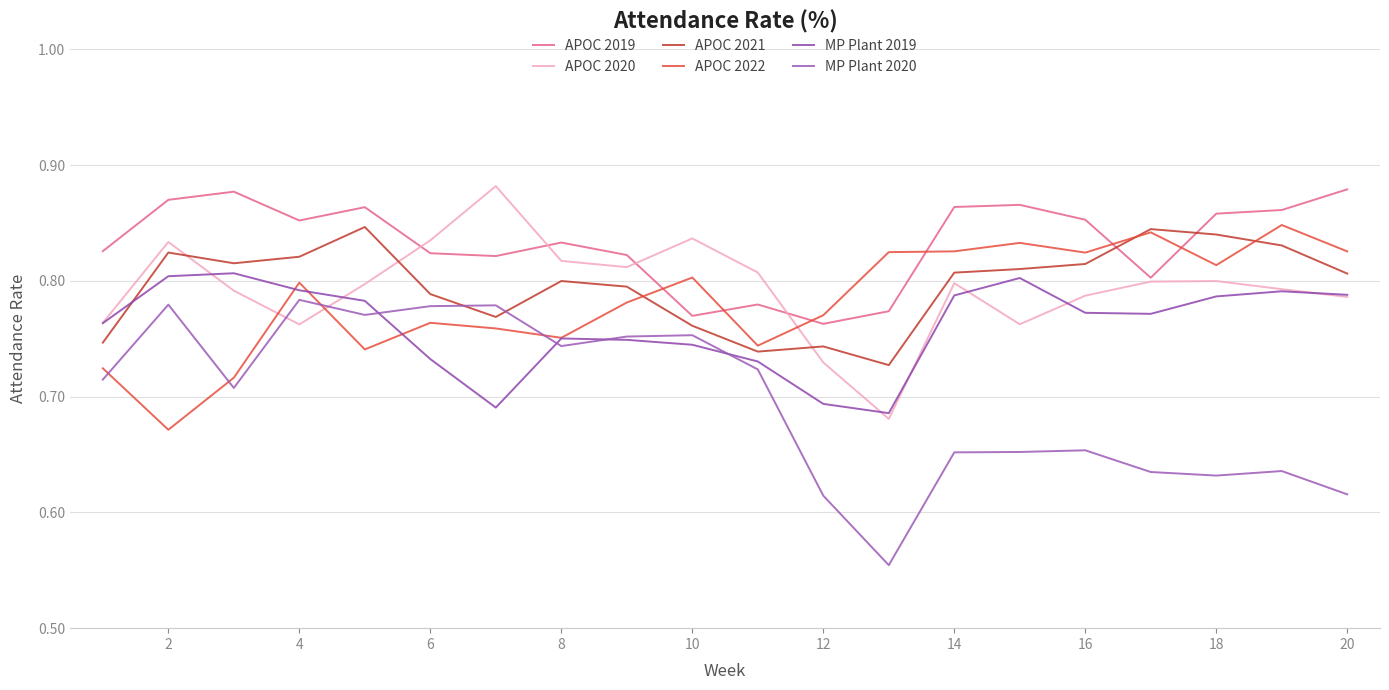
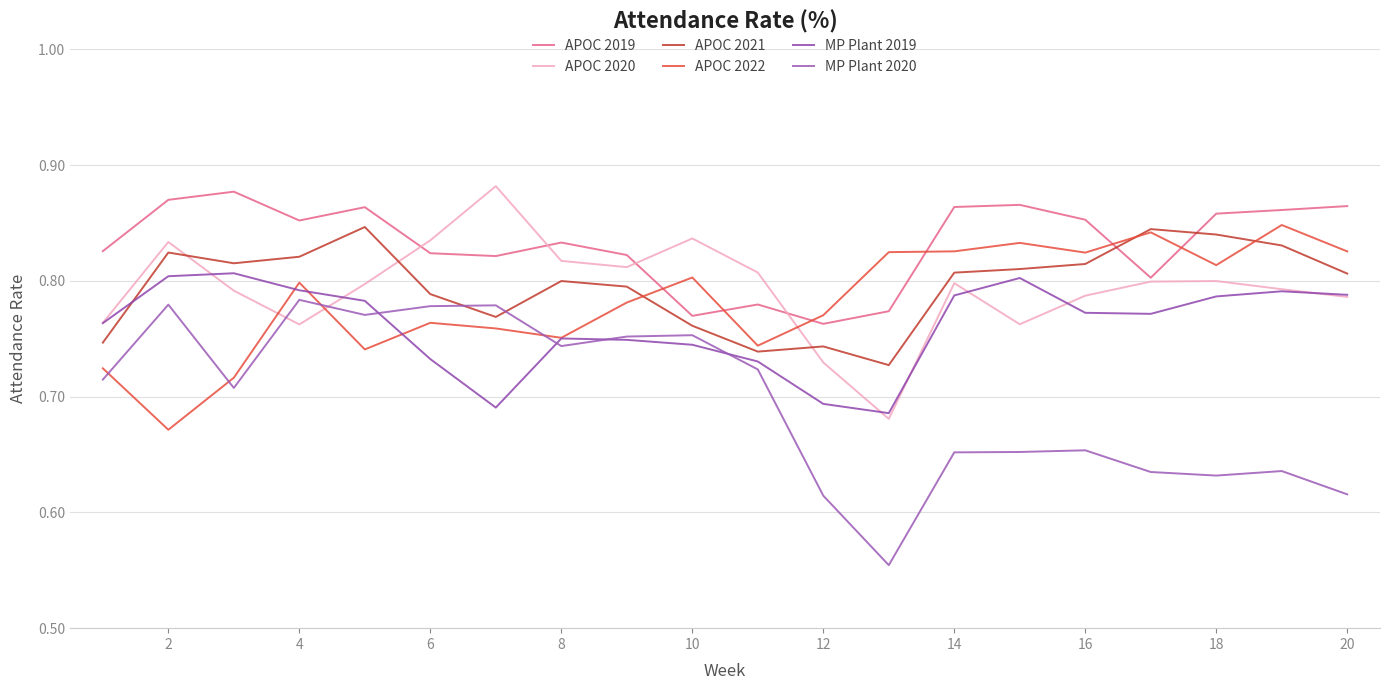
APOC 2019, 20: 0.879 -> 0.865
